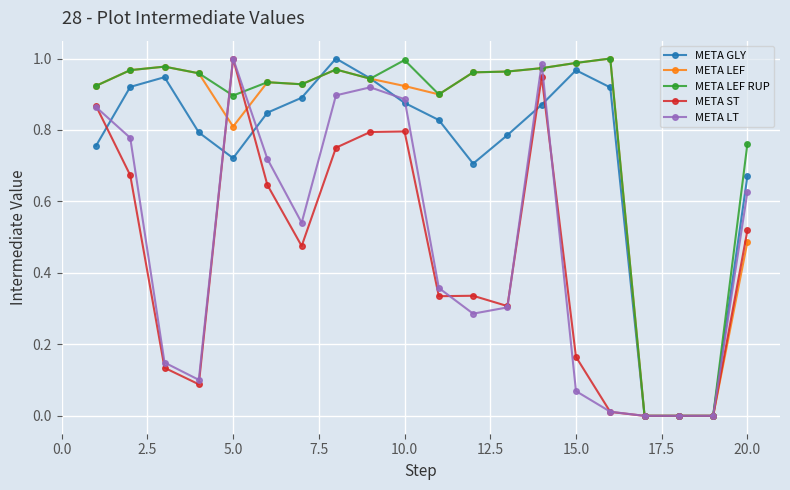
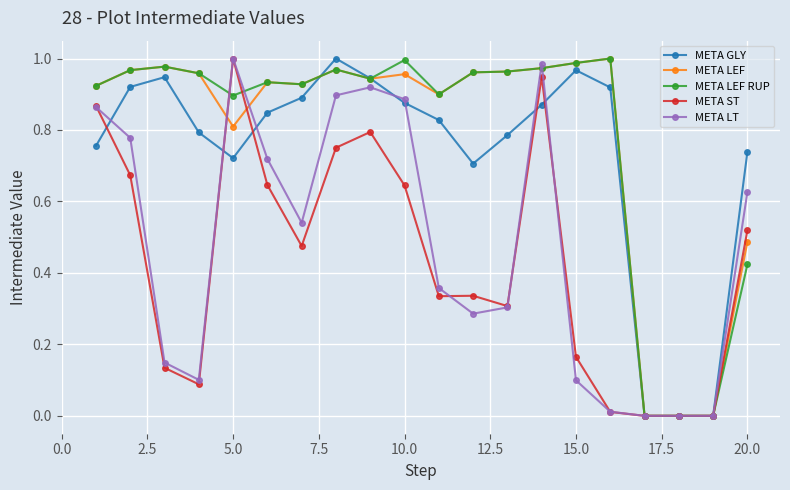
META LEF, 10.0: 0.92 -> 0.96
META ST, 10.0: 0.80 -> 0.64
META LT, 15.0: 0.07 -> 0.10
META GLY, 20.0: 0.67 -> 0.74
META LEF RUP, 20.0: 0.76 -> 0.42
